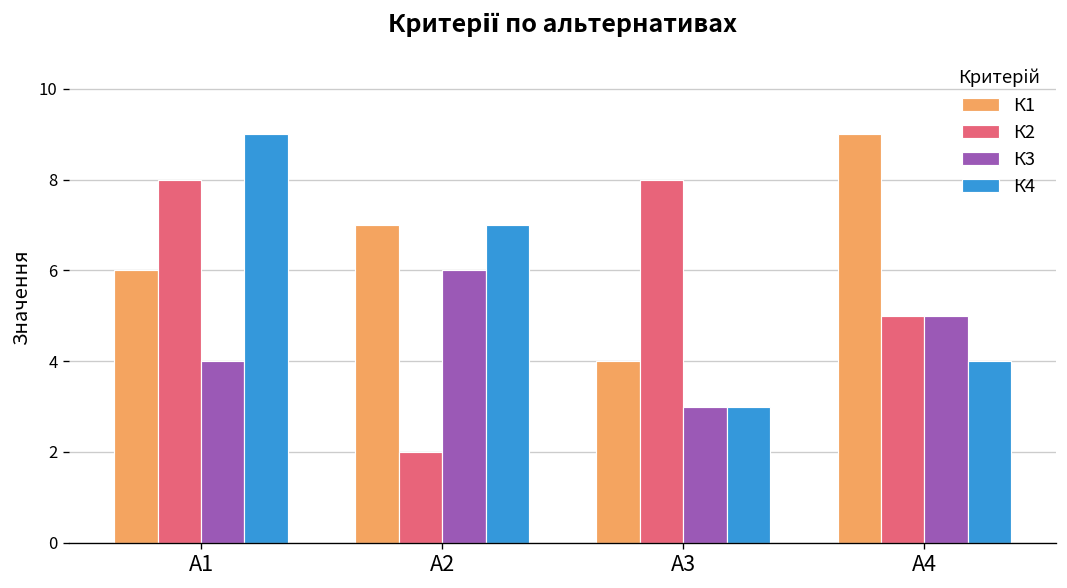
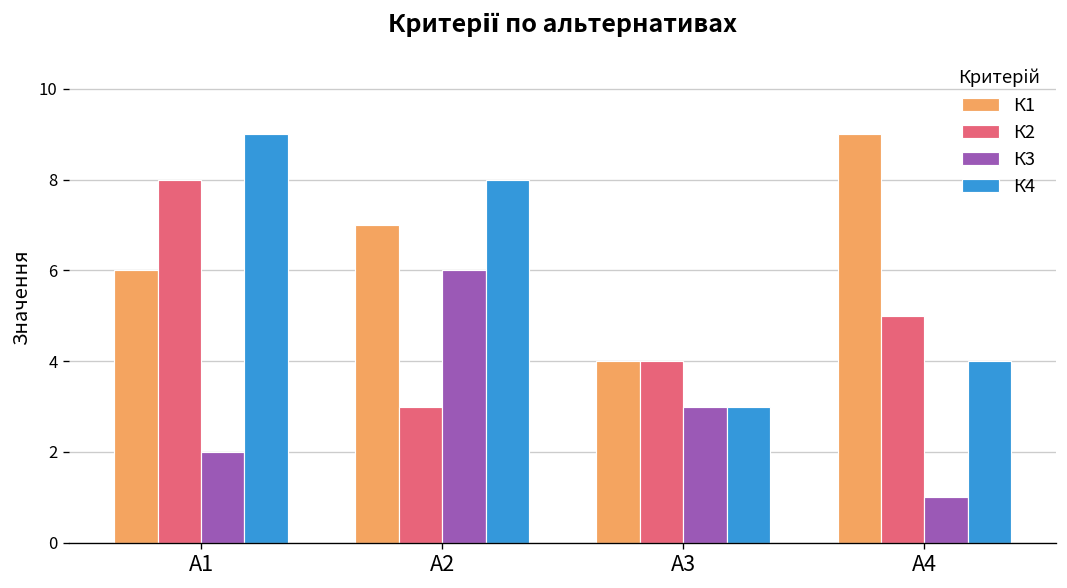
К3, А1: 4 -> 2
К2, А2: 2 -> 3
К4, А2: 7 -> 8
К2, А3: 8 -> 4
К3, А4: 5 -> 1
